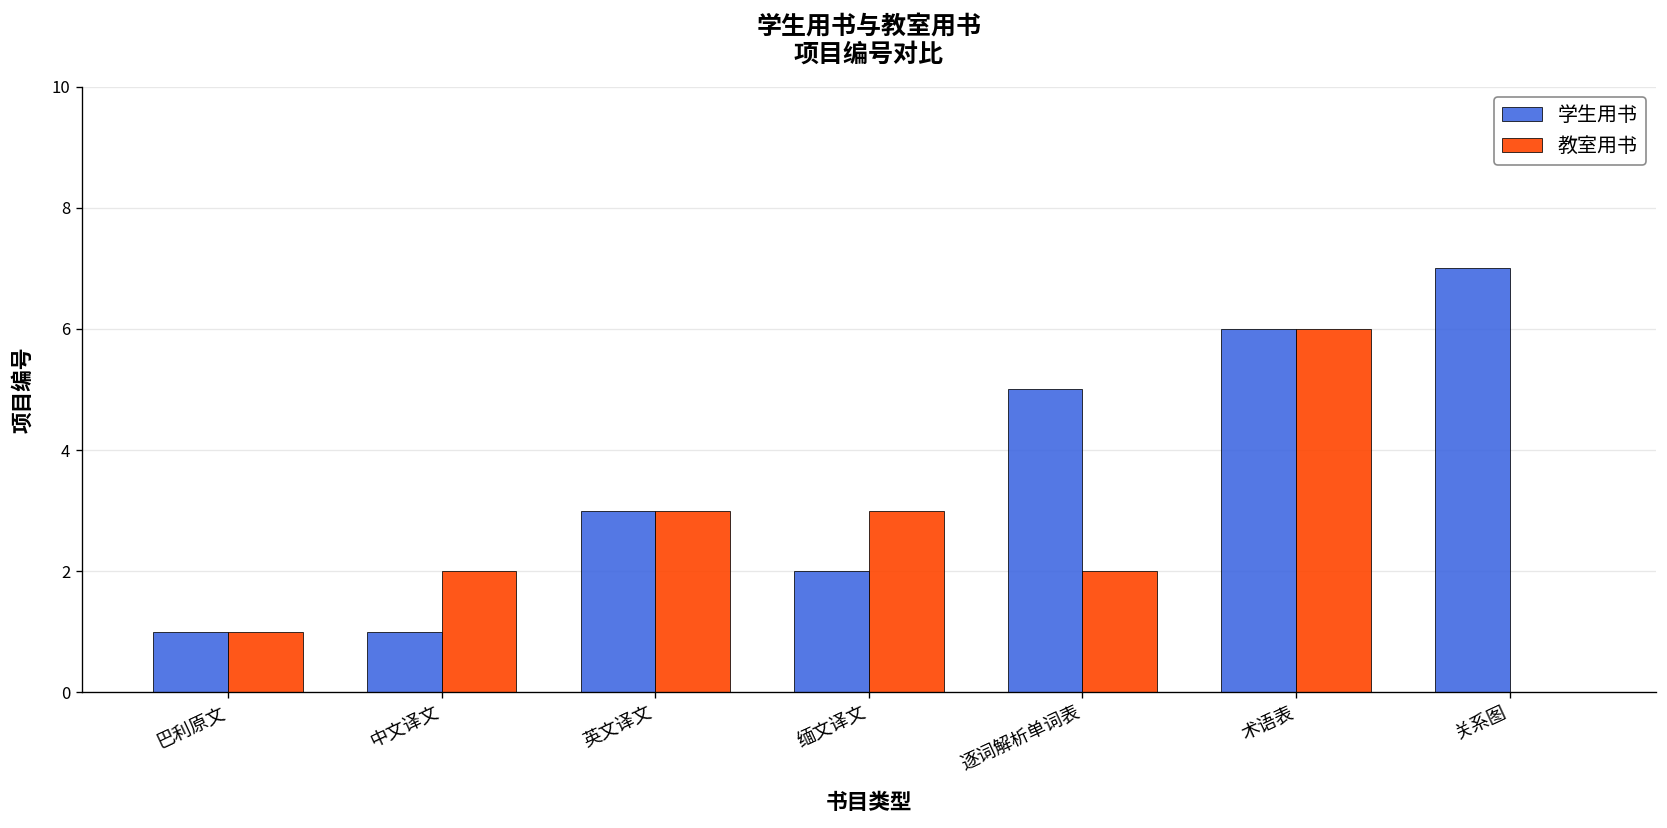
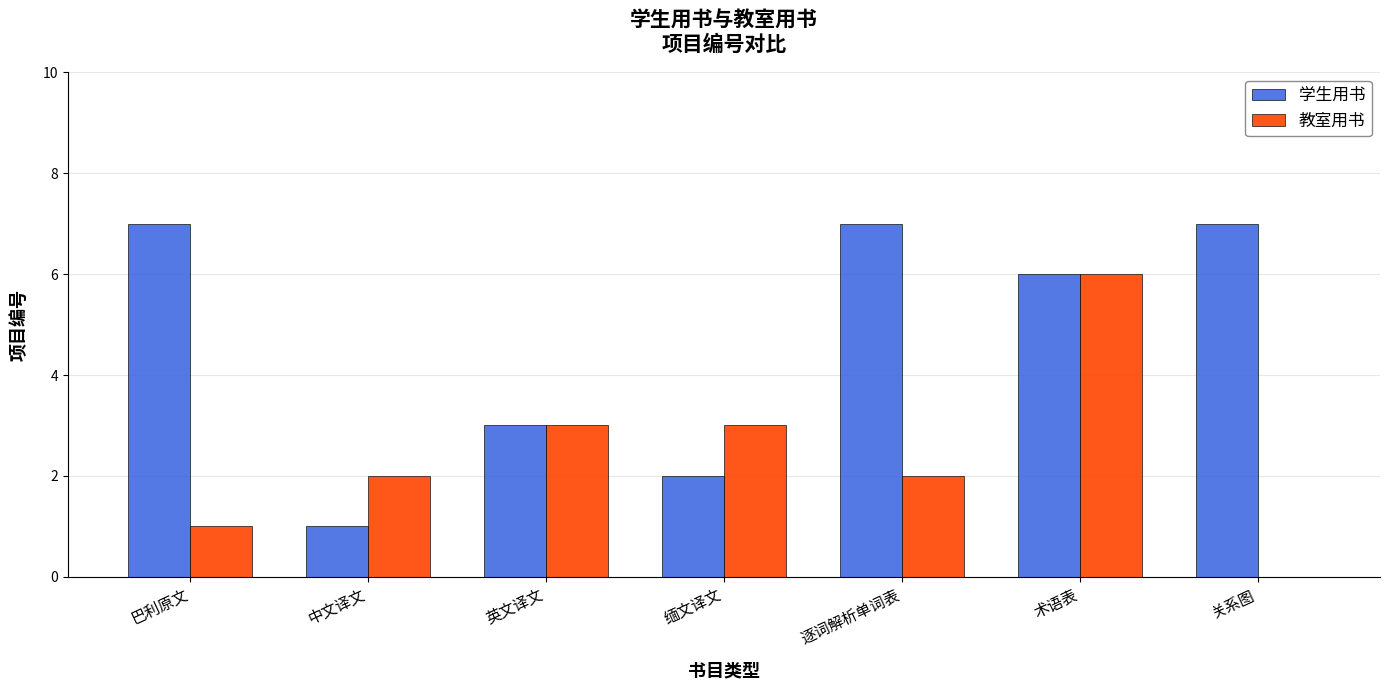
学生用书, 巴利原文: 1 -> 7
学生用书, 逐词解析单词表: 5 -> 7
